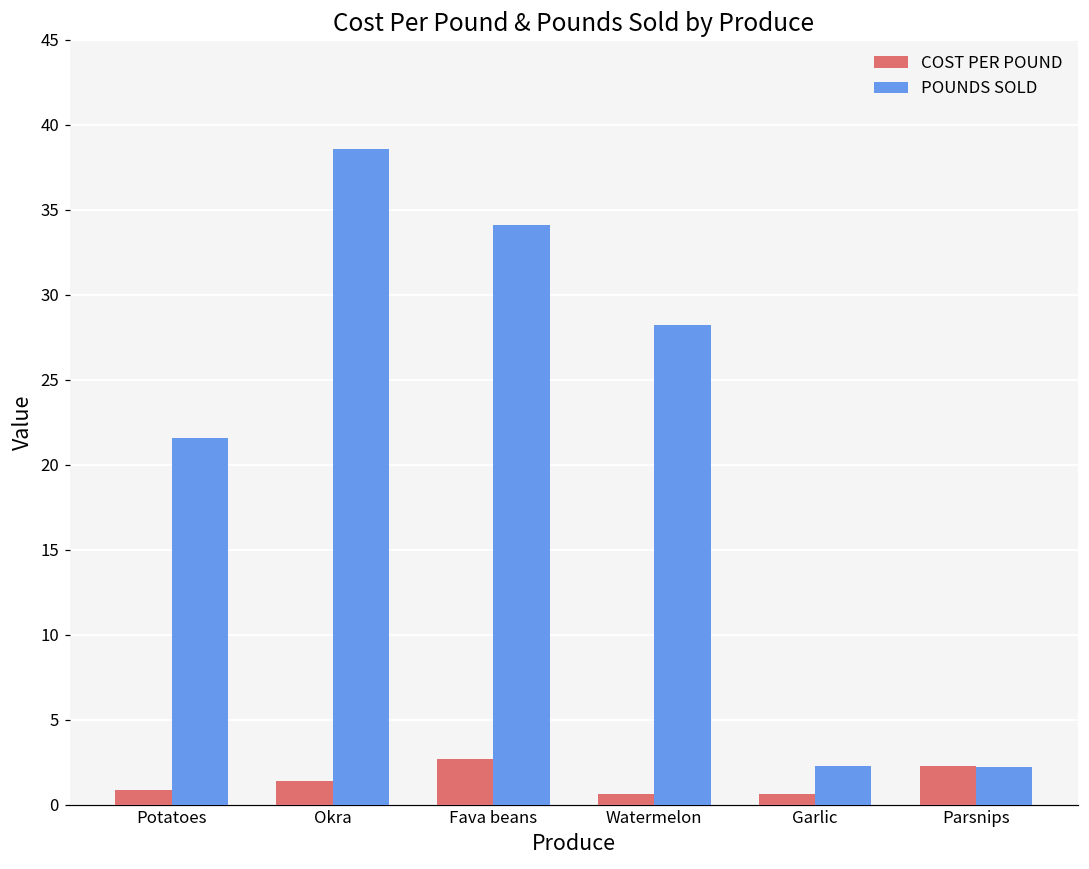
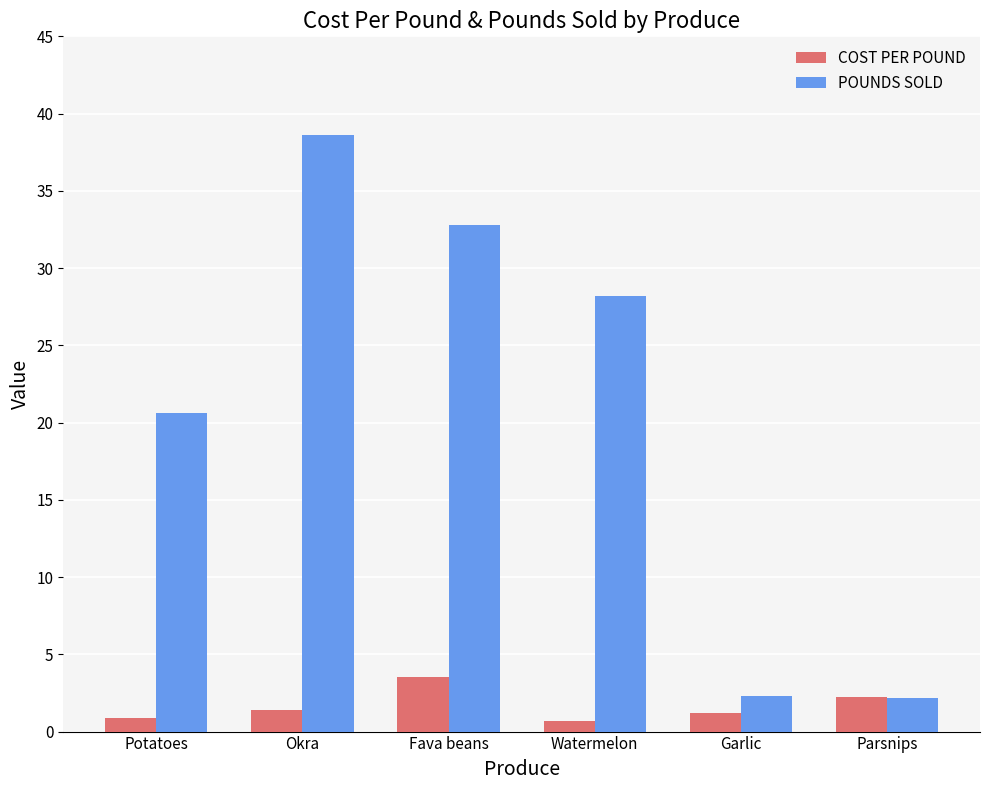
POUNDS SOLD, Potatoes: 21.6 -> 20.6
COST PER POUND, Fava beans: 2.7 -> 3.5
POUNDS SOLD, Fava beans: 34.1 -> 32.8
COST PER POUND, Garlic: 0.6 -> 1.2
